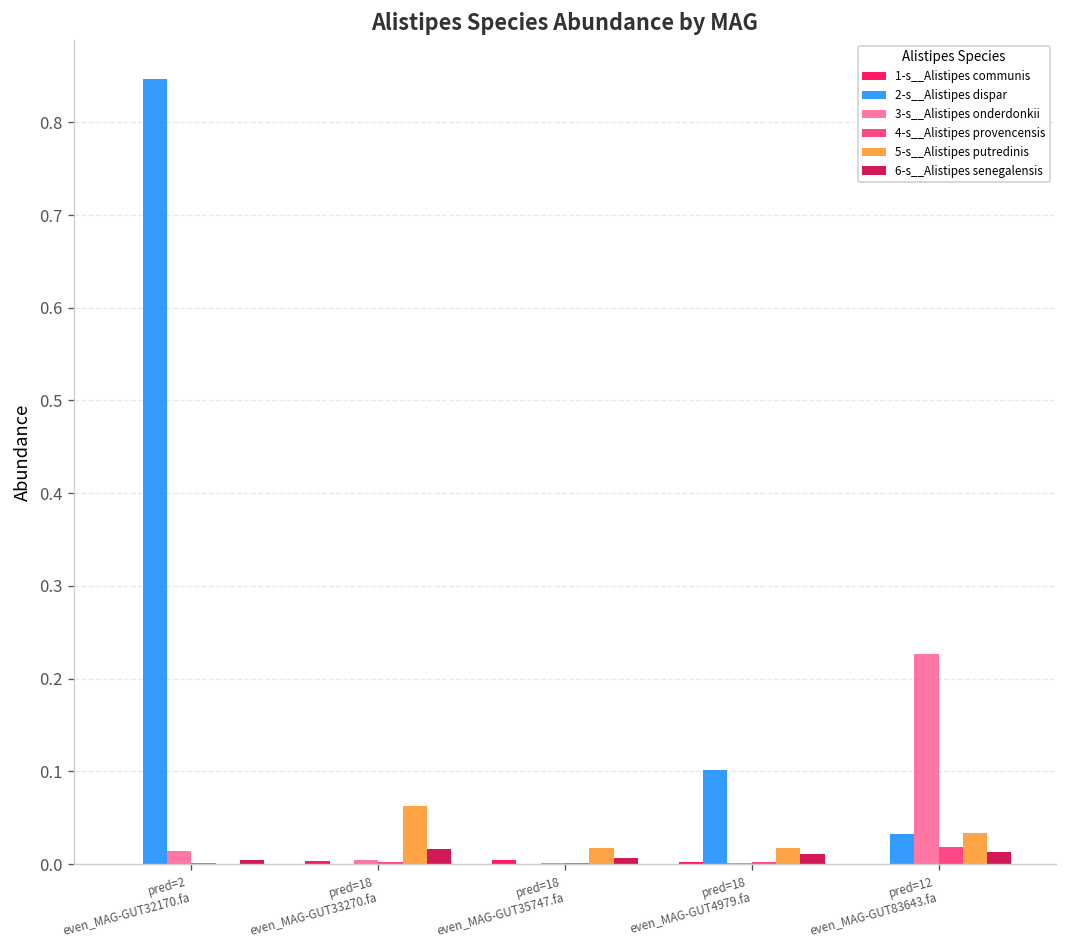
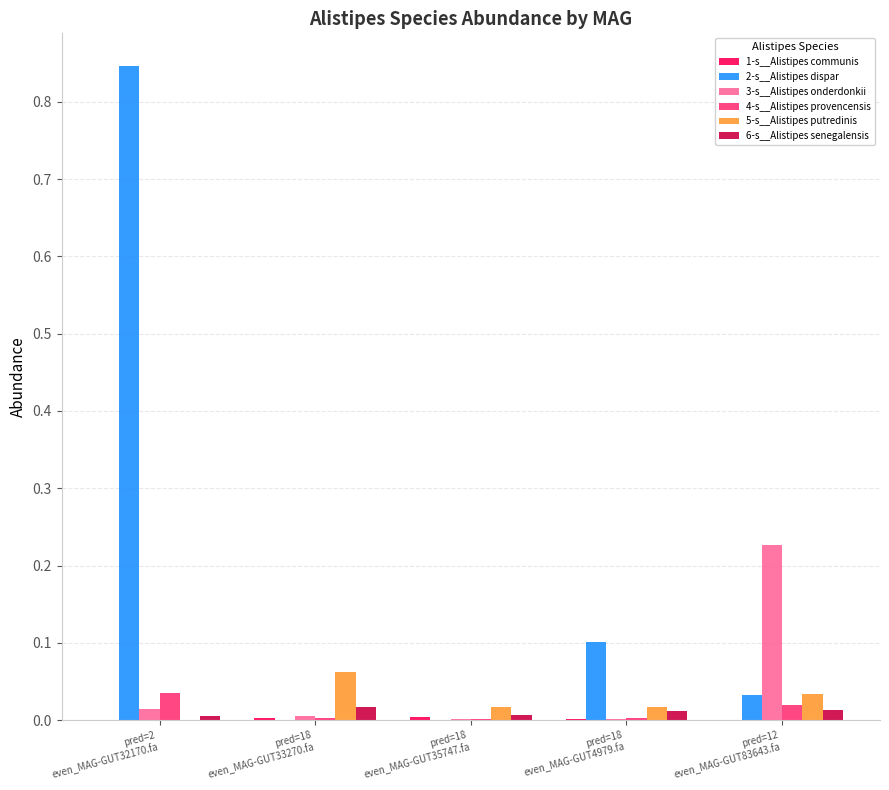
4-s__Alistipes provencensis, pred=2 even_MAG-GUT32170.fa: 0.00 -> 0.04
